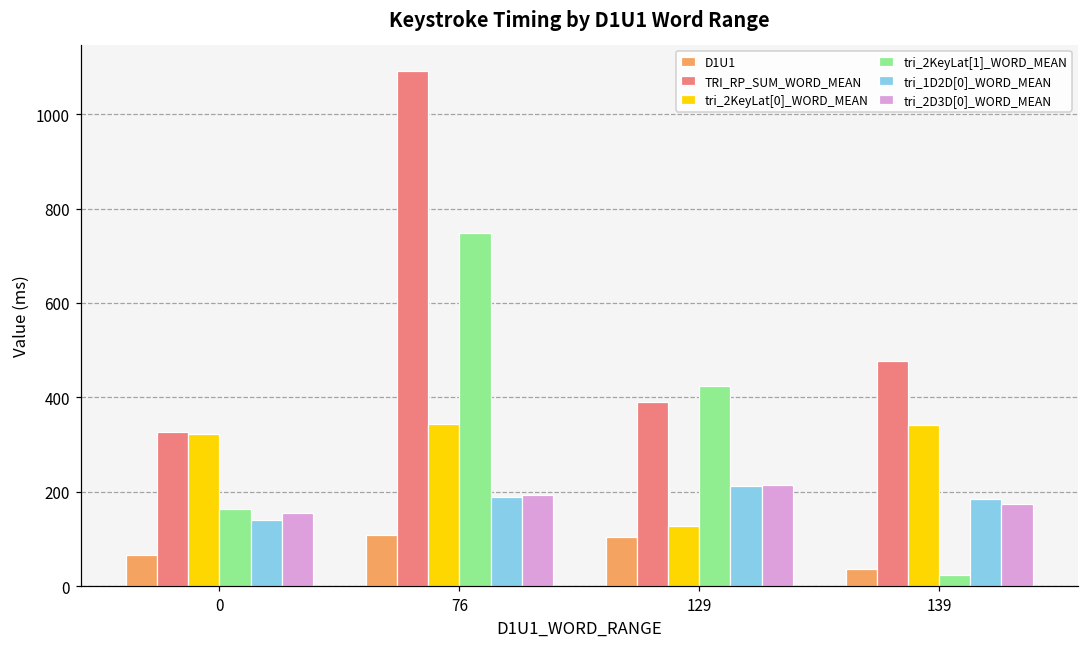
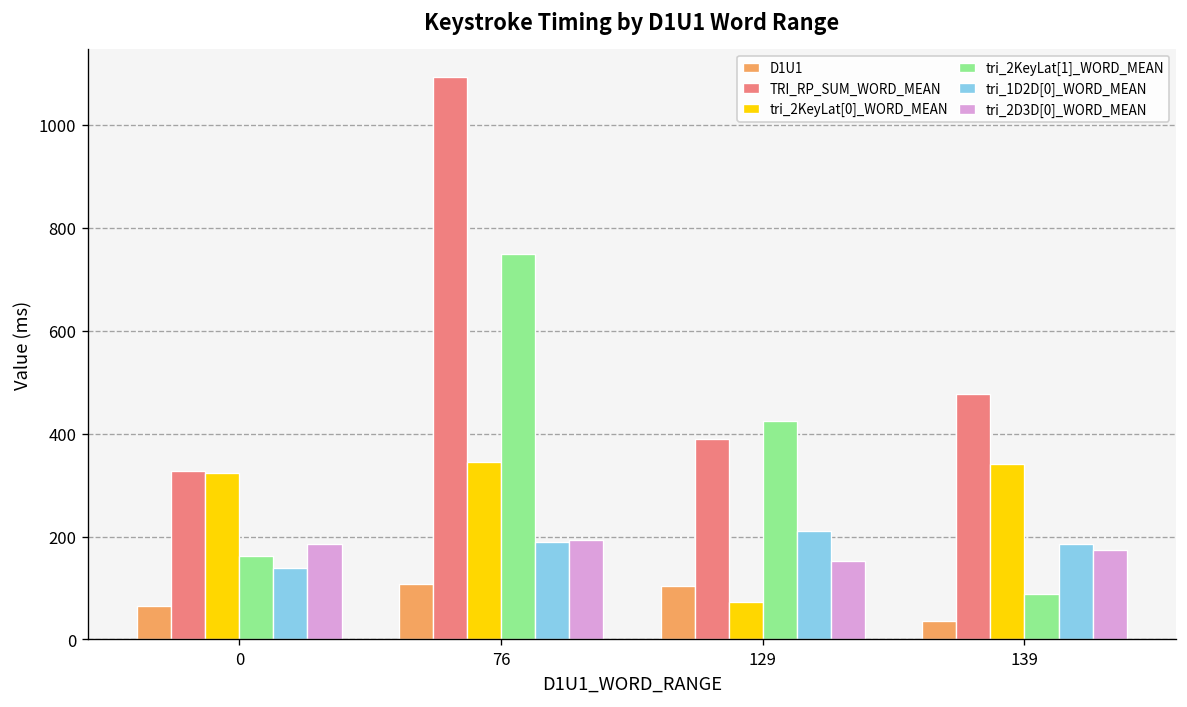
tri_2D3D[0]_WORD_MEAN, 0: 150 -> 190
tri_2KeyLat[0]_WORD_MEAN, 129: 130 -> 70
tri_2D3D[0]_WORD_MEAN, 129: 210 -> 150
tri_2KeyLat[1]_WORD_MEAN, 139: 20 -> 90
